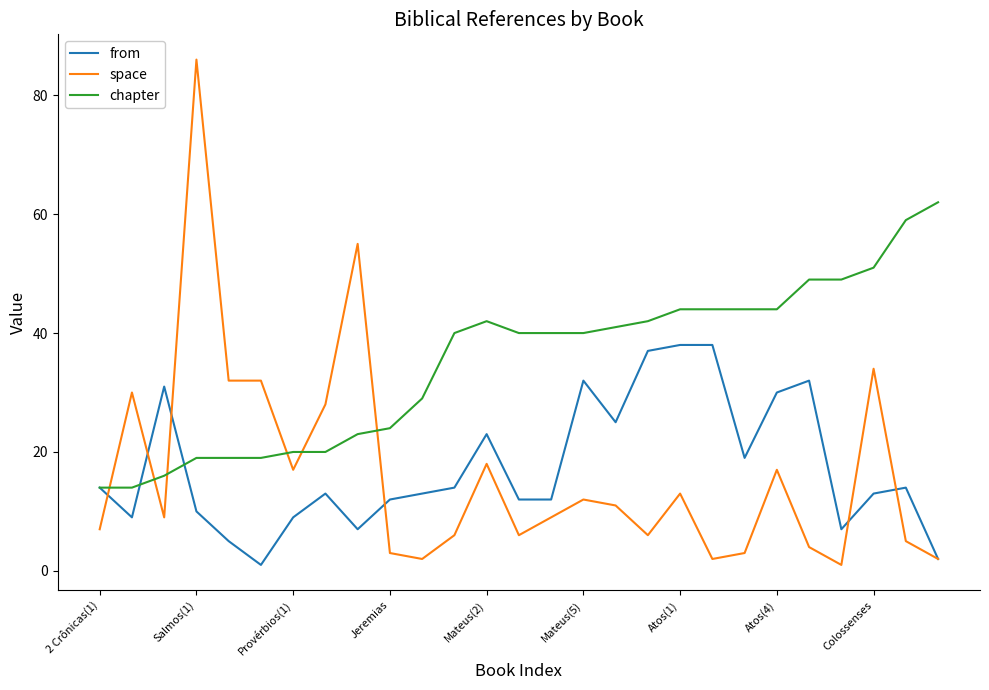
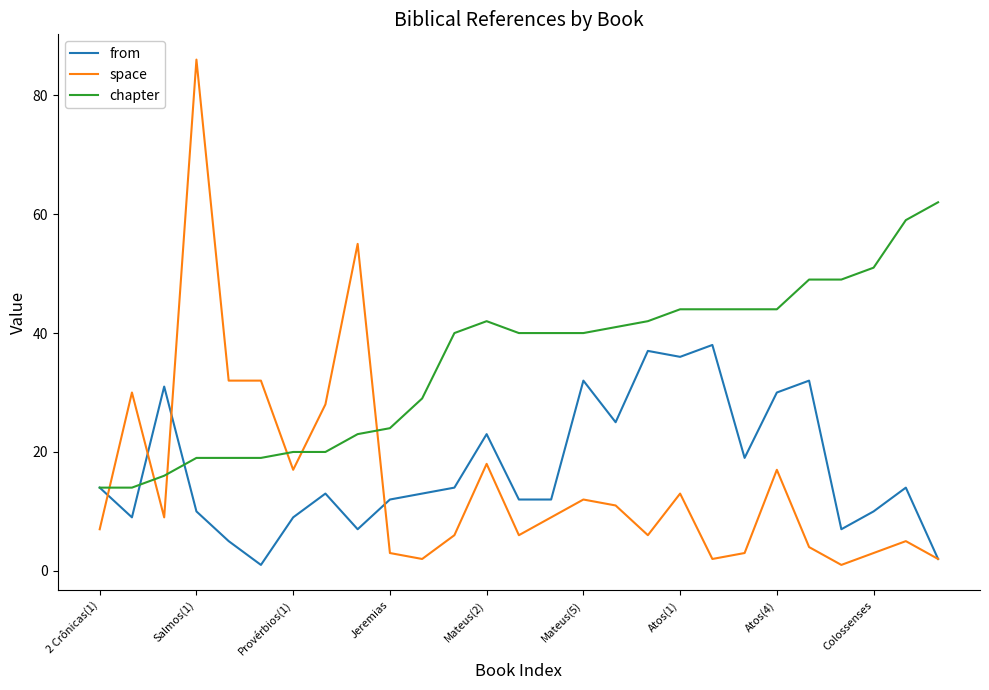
from, Atos(1): 38 -> 36
from, Colossenses: 13 -> 10
space, Colossenses: 34 -> 3
